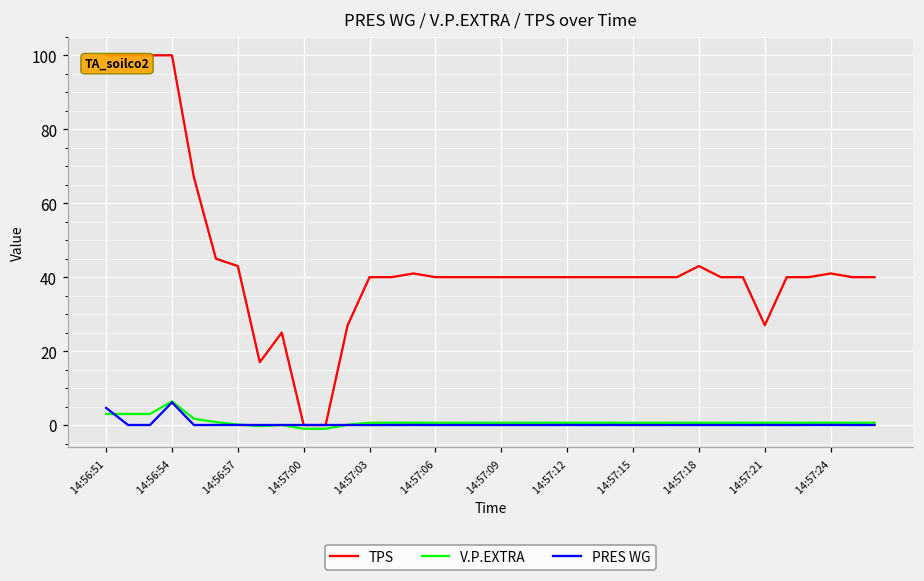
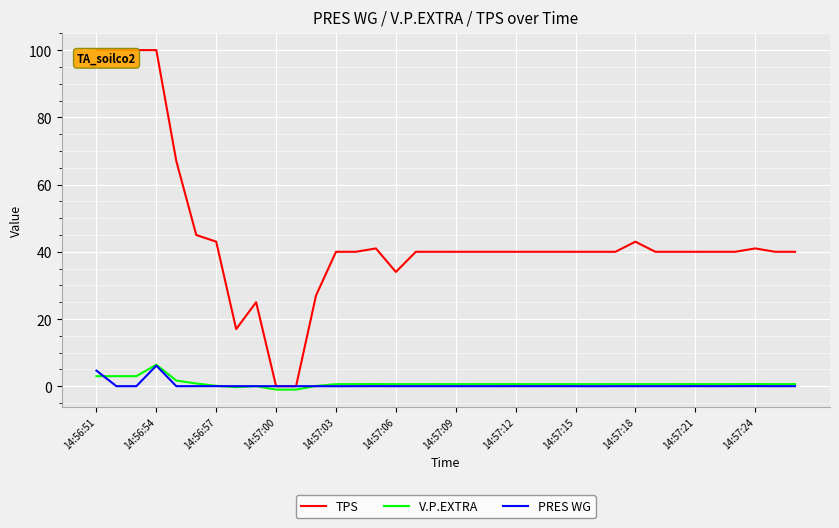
TPS, 14:57:06: 40 -> 34
TPS, 14:57:21: 27 -> 40
